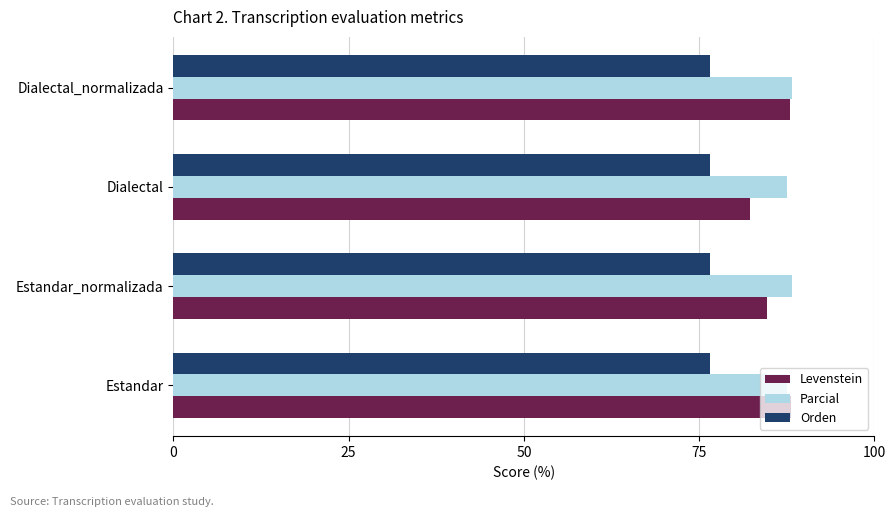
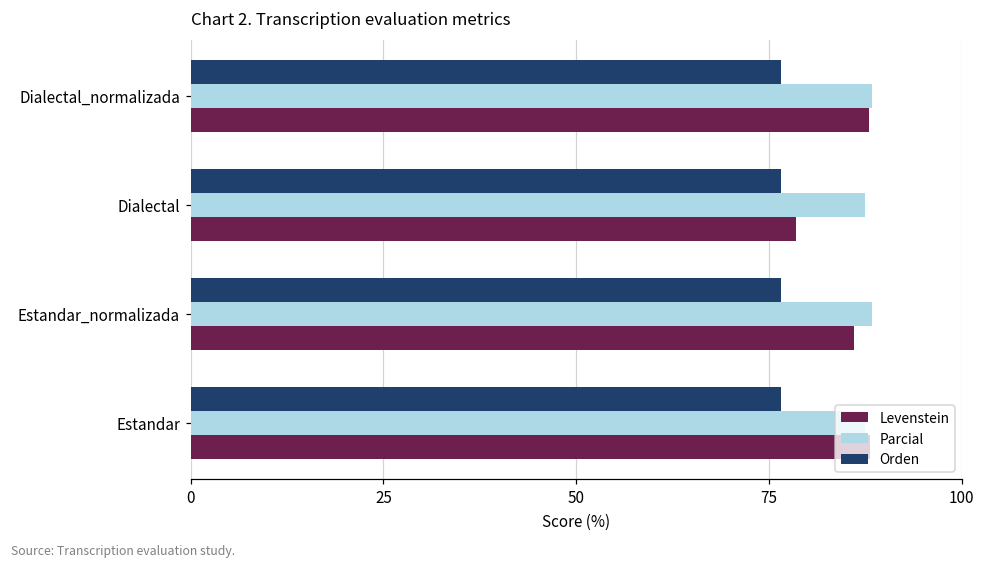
Levenstein, Dialectal: 82 -> 78
Levenstein, Estandar_normalizada: 85 -> 86
